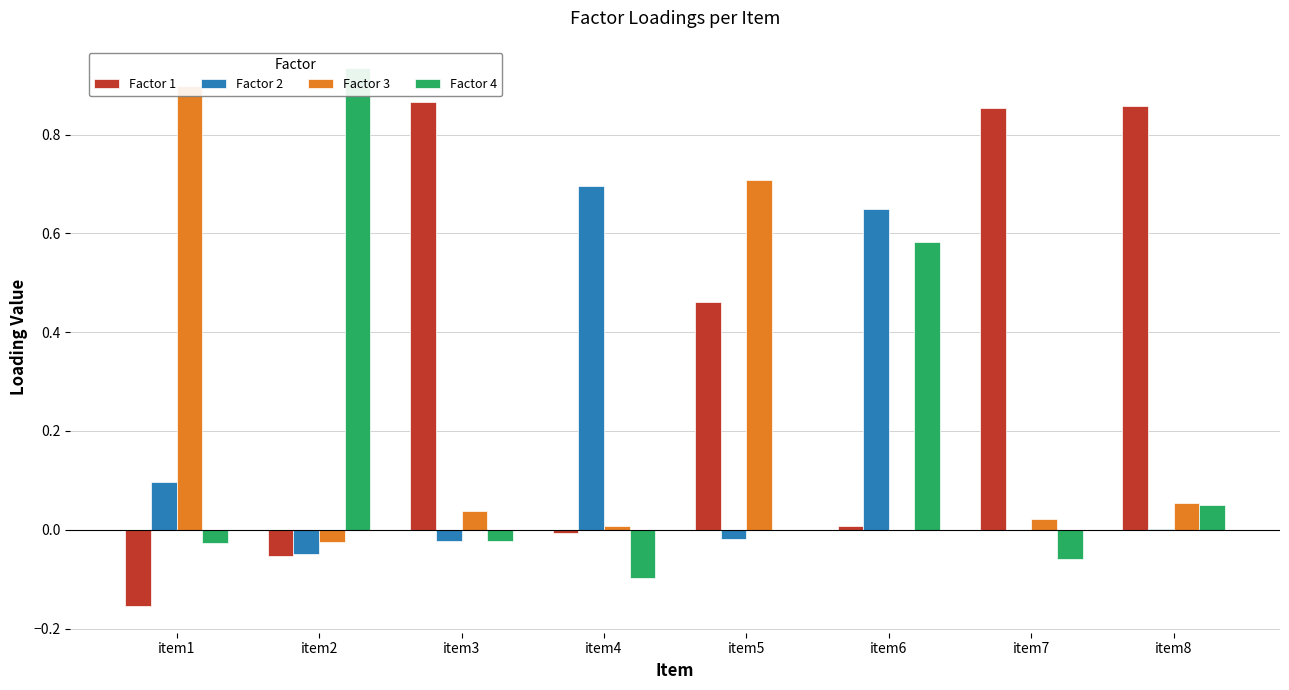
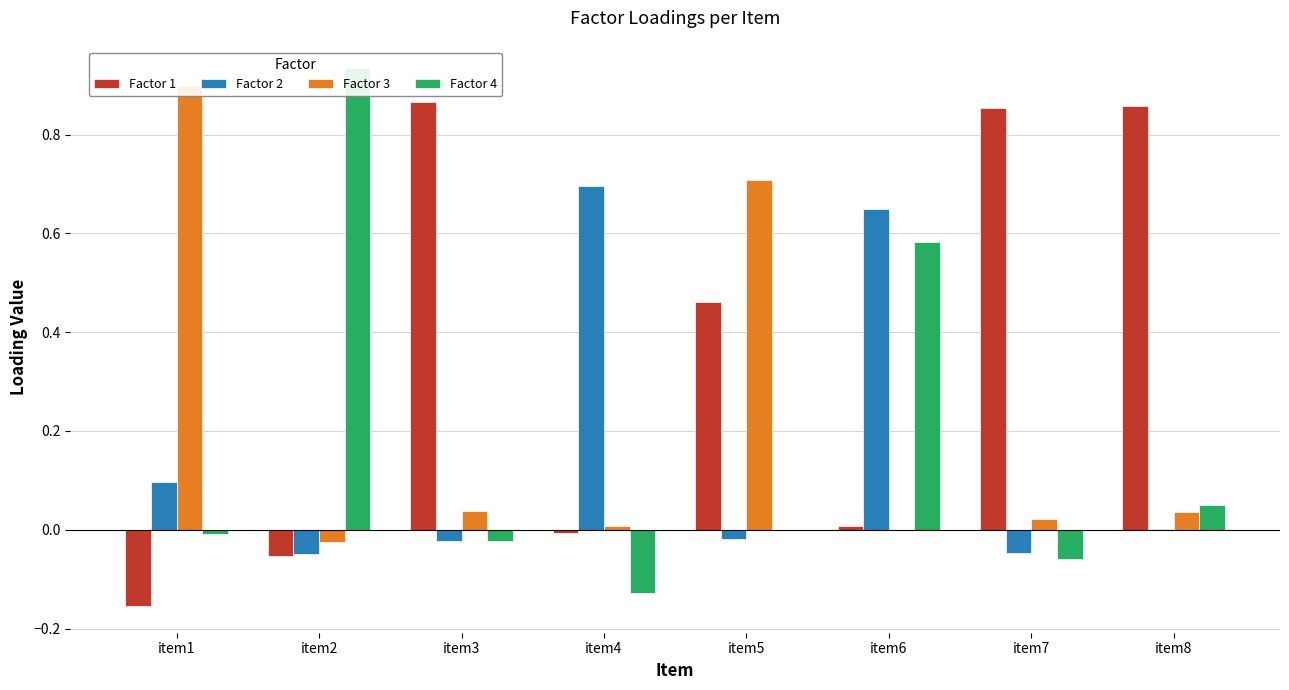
Factor 4, item1: -0.03 -> -0.01
Factor 4, item4: -0.10 -> -0.13
Factor 2, item7: 0.00 -> -0.05
Factor 3, item8: 0.05 -> 0.04
